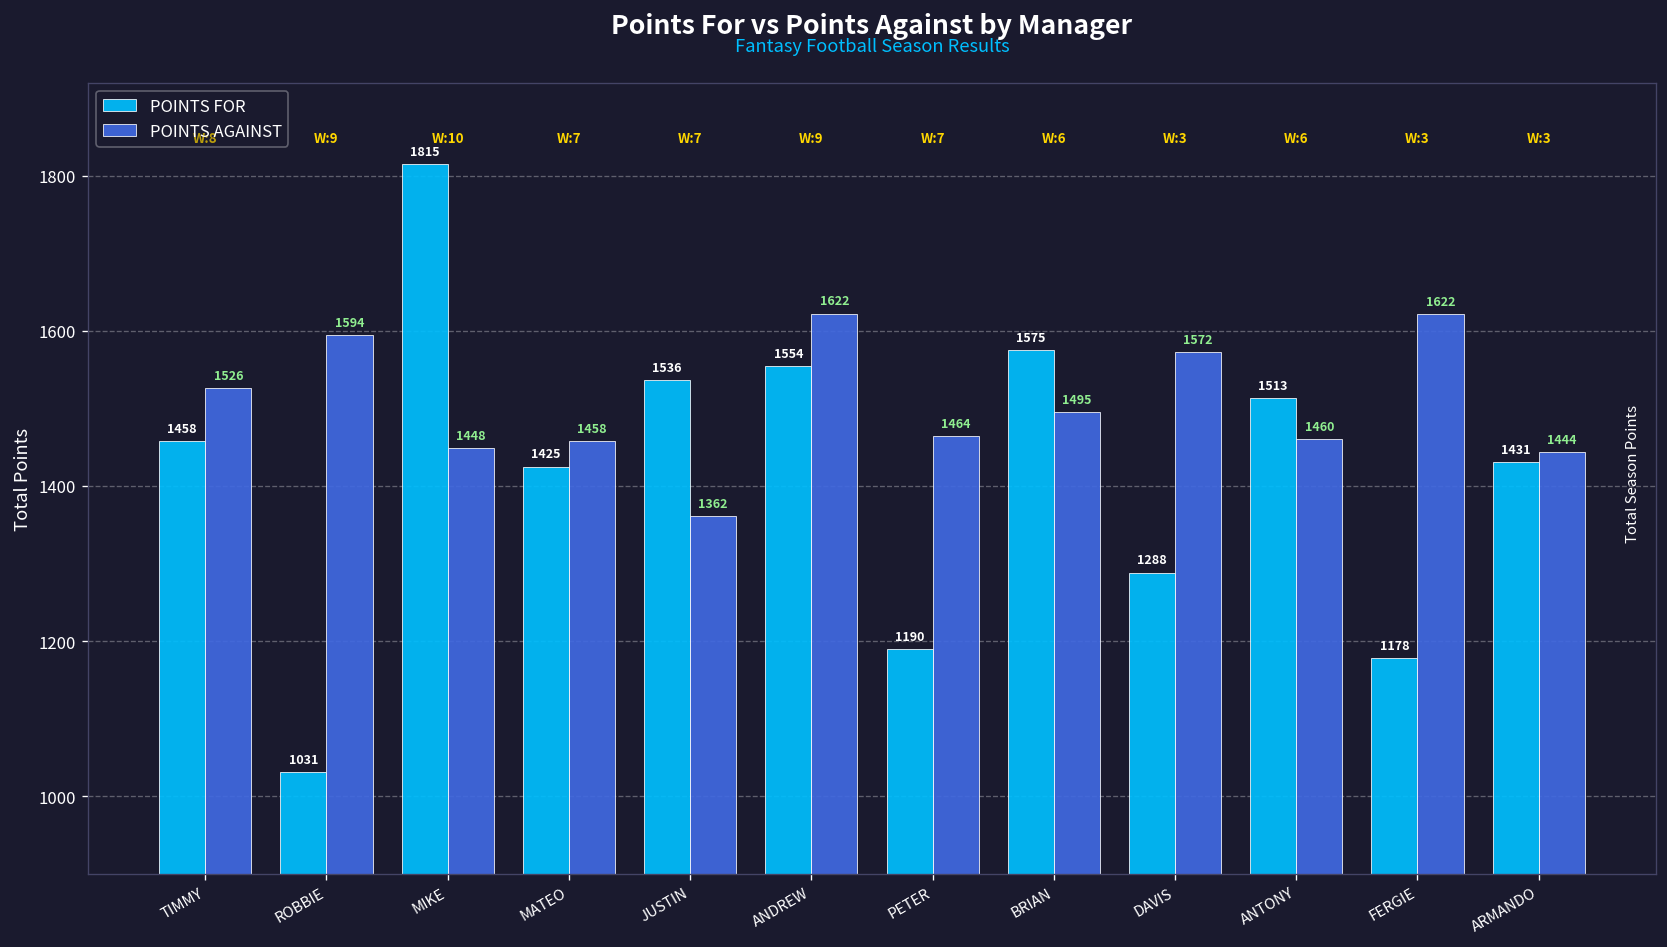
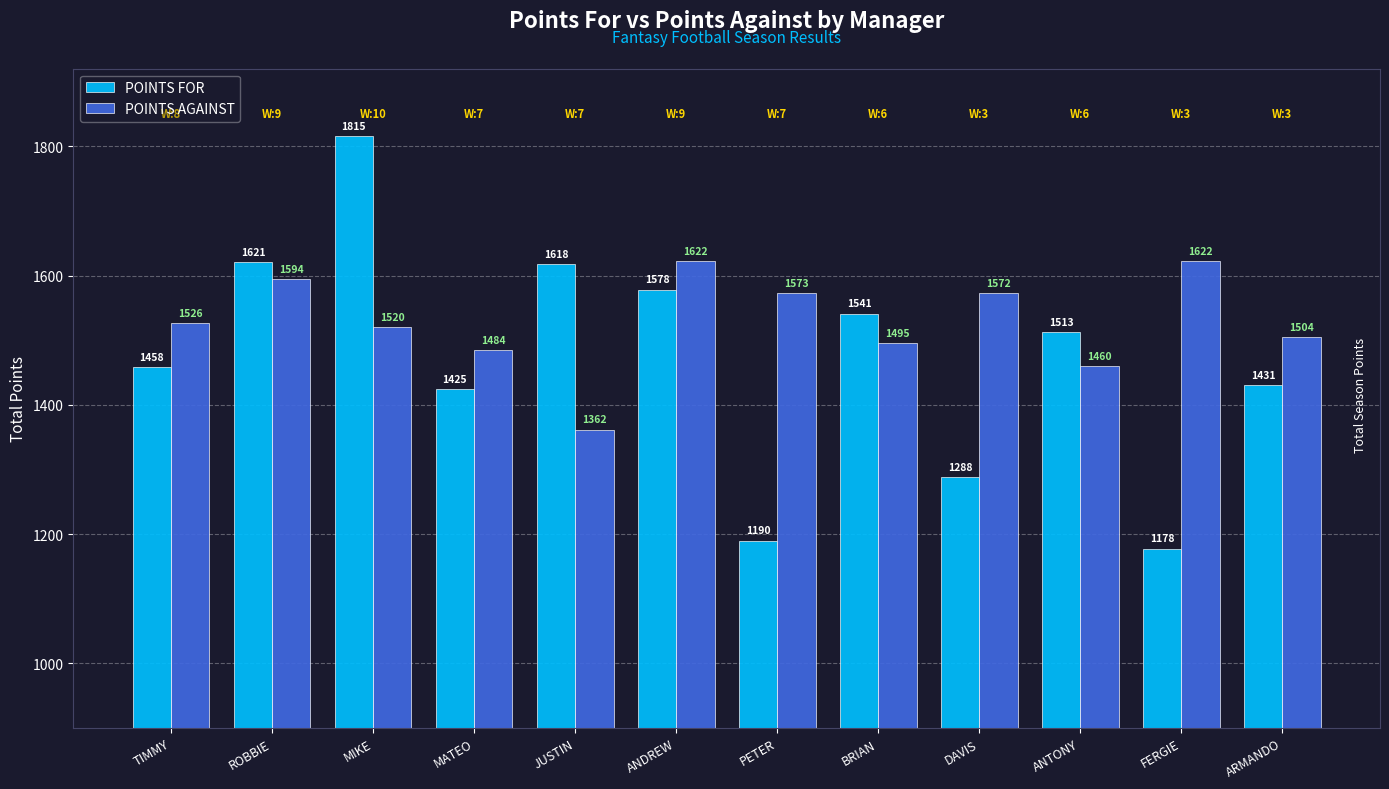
POINTS FOR, ROBBIE: 1031 -> 1621
POINTS AGAINST, MIKE: 1448 -> 1520
POINTS AGAINST, MATEO: 1458 -> 1484
POINTS FOR, JUSTIN: 1536 -> 1618
POINTS FOR, ANDREW: 1554 -> 1578
POINTS AGAINST, PETER: 1464 -> 1573
POINTS FOR, BRIAN: 1575 -> 1541
POINTS AGAINST, ARMANDO: 1444 -> 1504
